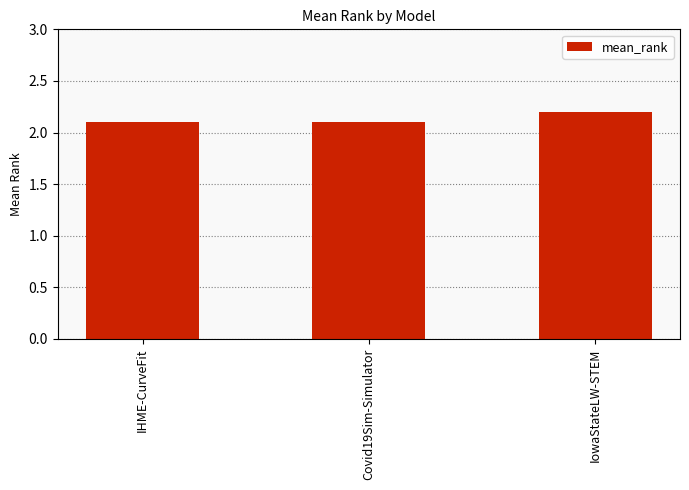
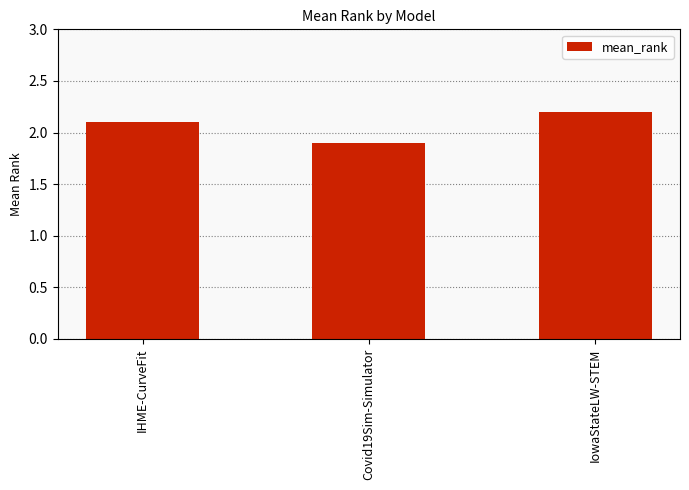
Covid19Sim-Simulator: 2.1 -> 1.9
